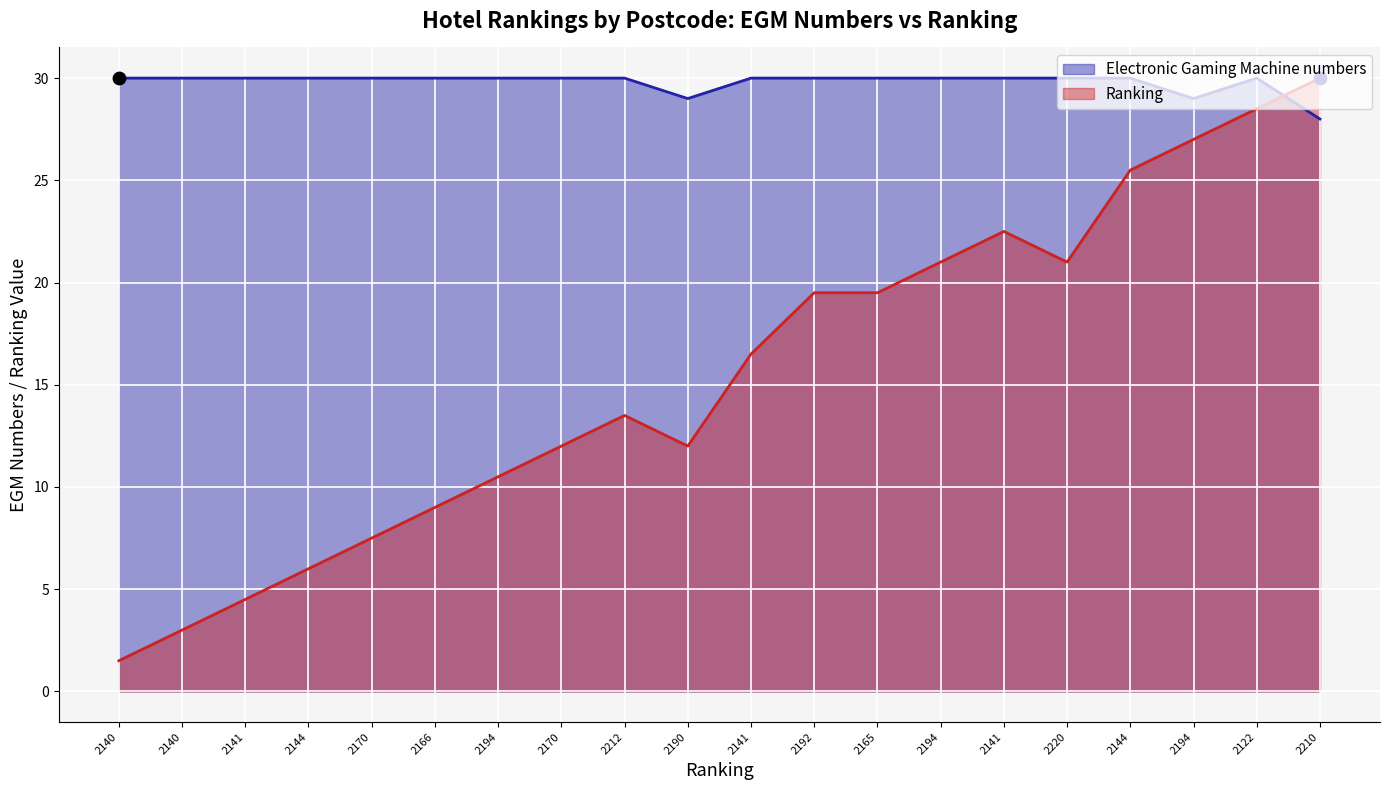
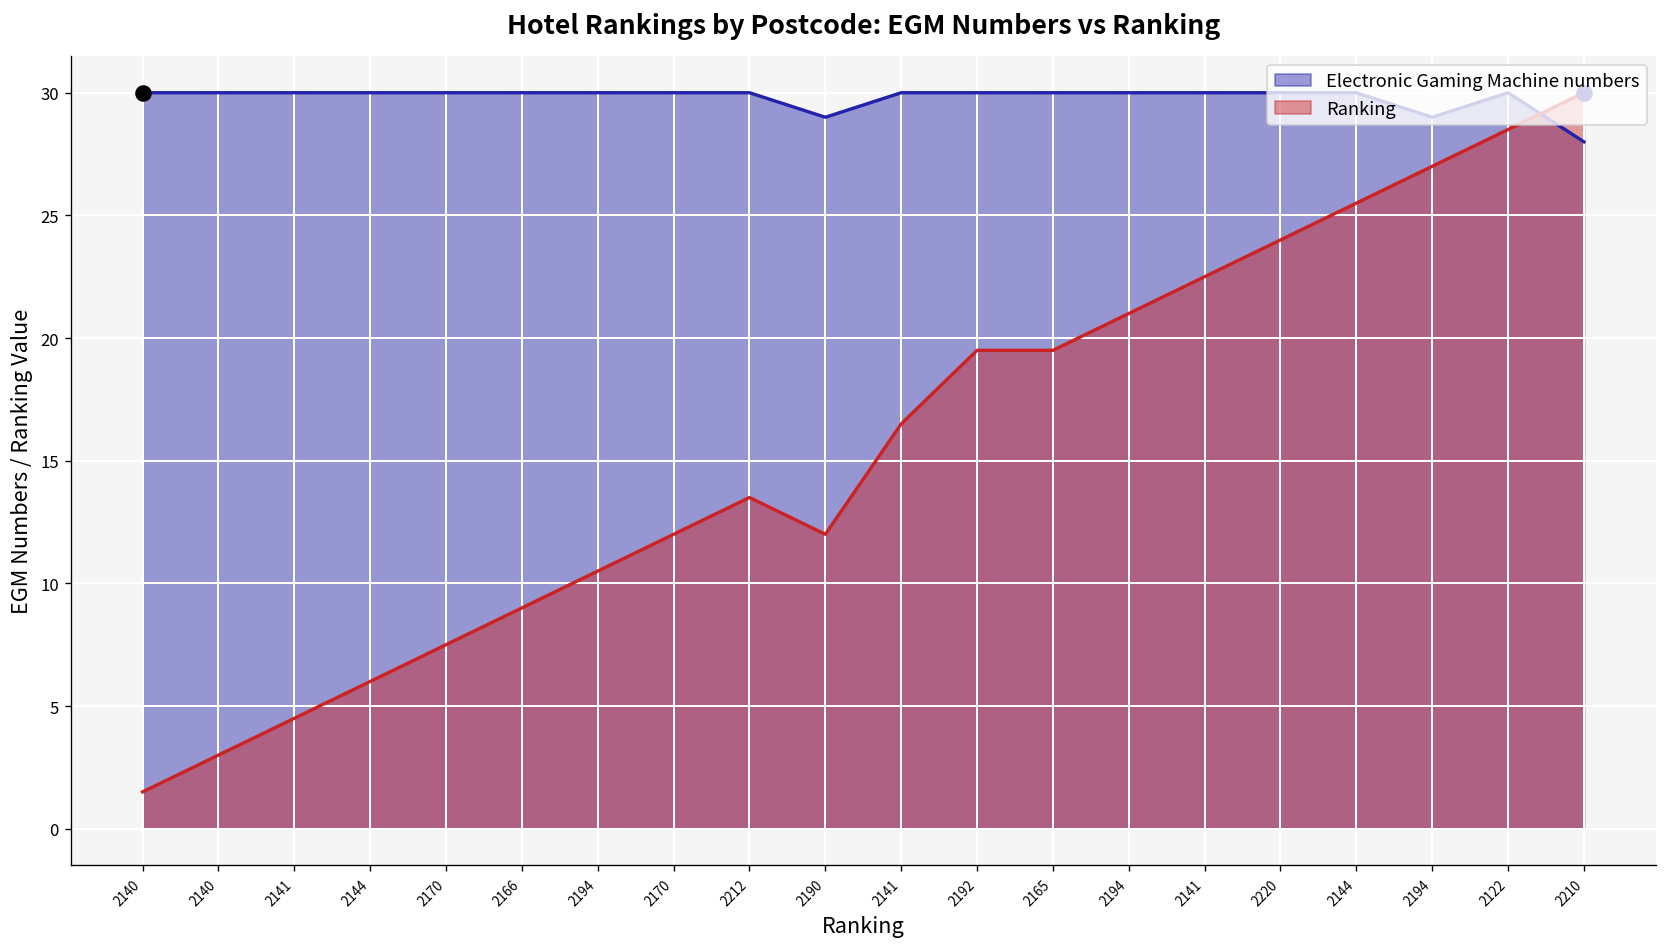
Ranking, 2220: 21.0 -> 24.0
